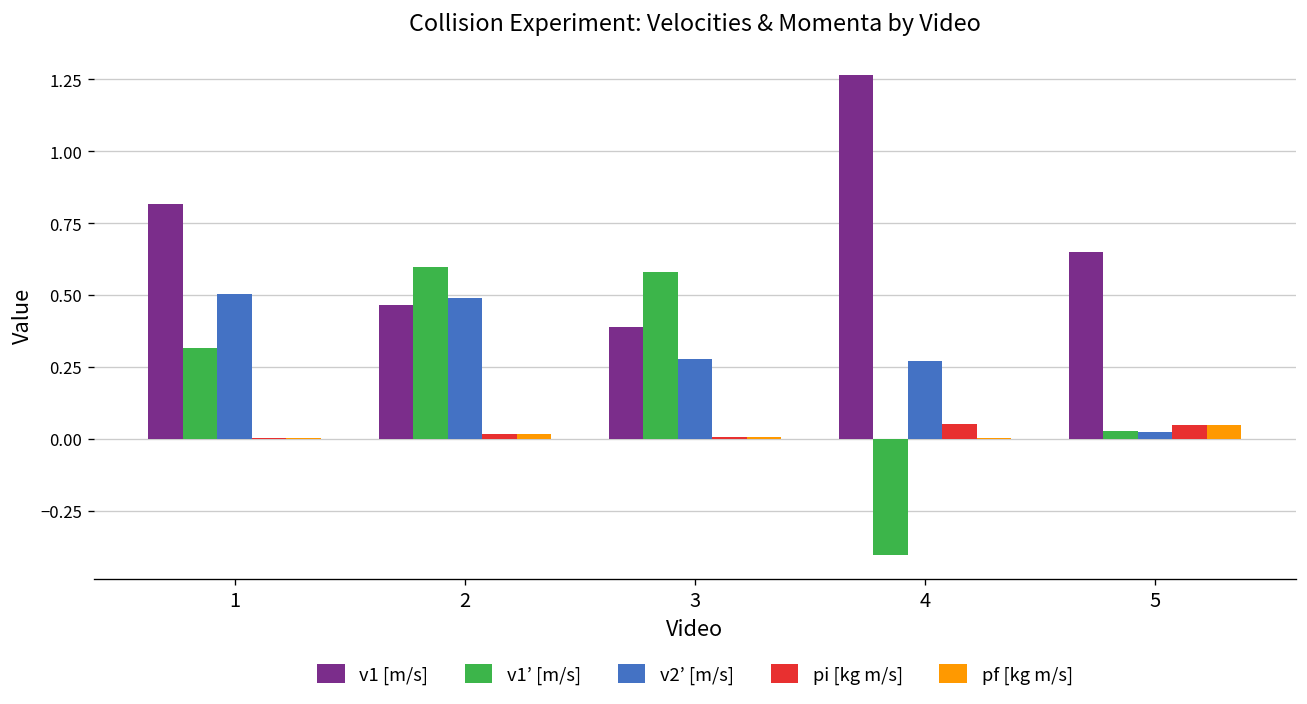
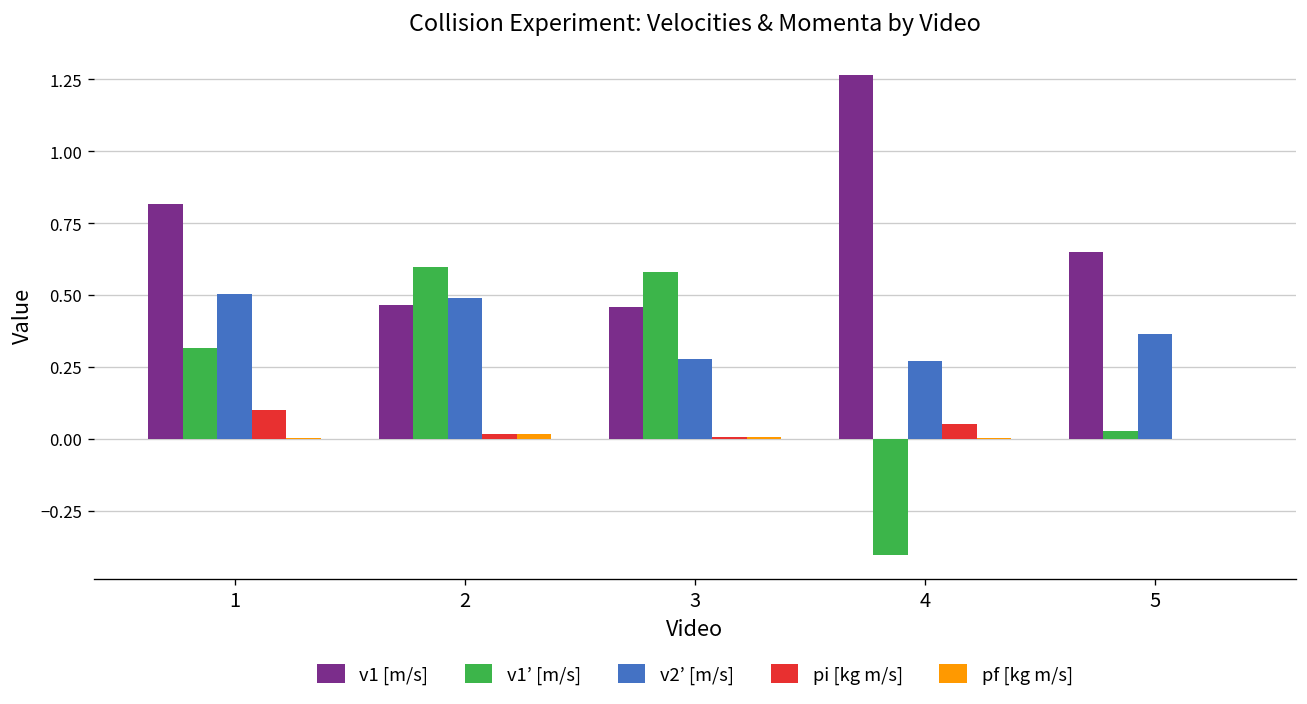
pi [kg m/s], 1: 0.01 -> 0.10
v1 [m/s], 3: 0.39 -> 0.46
v2’ [m/s], 5: 0.03 -> 0.37
pi [kg m/s], 5: 0.05 -> 0.00
pf [kg m/s], 5: 0.05 -> 0.00
